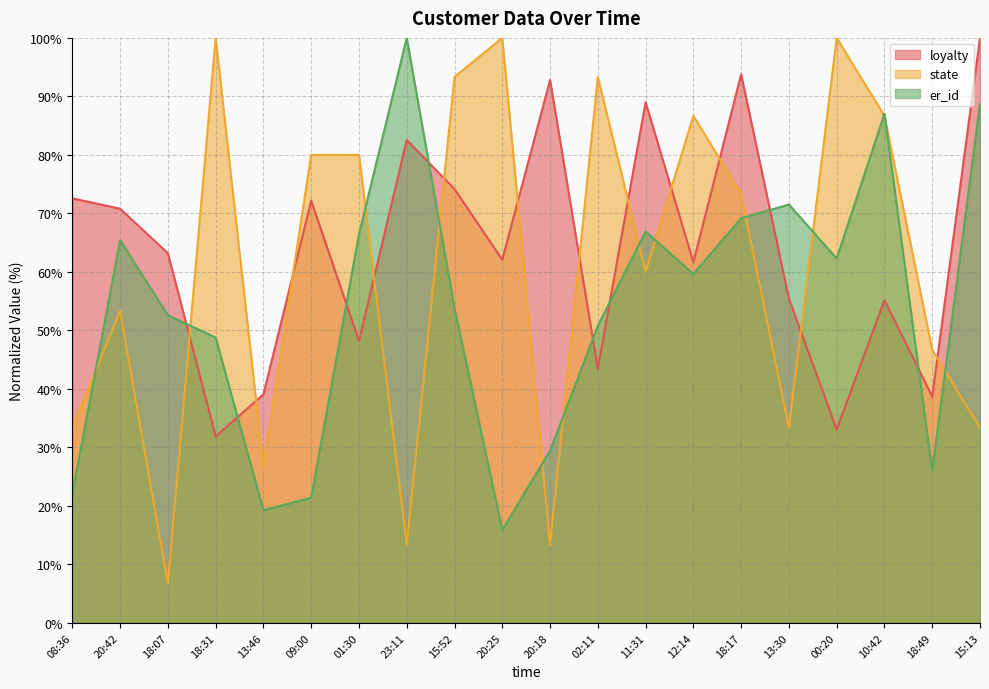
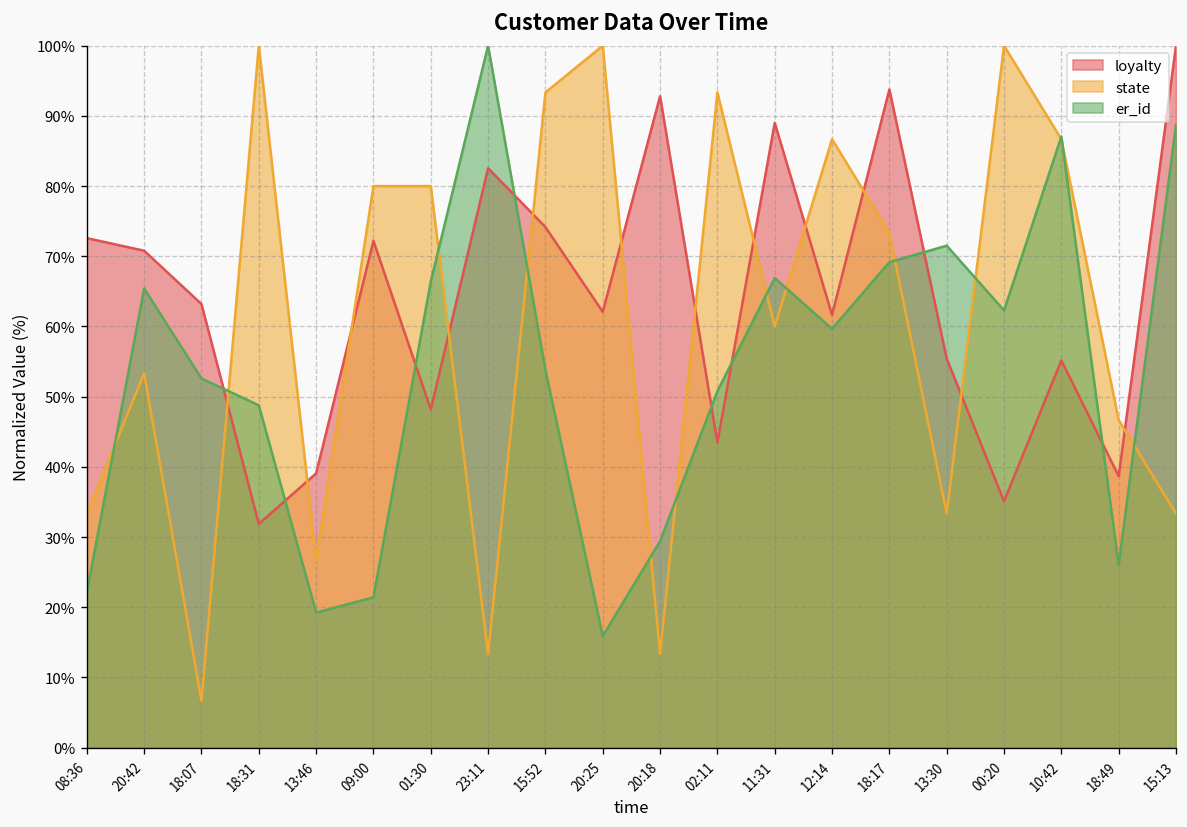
loyalty, 00:20: 33% -> 35%
